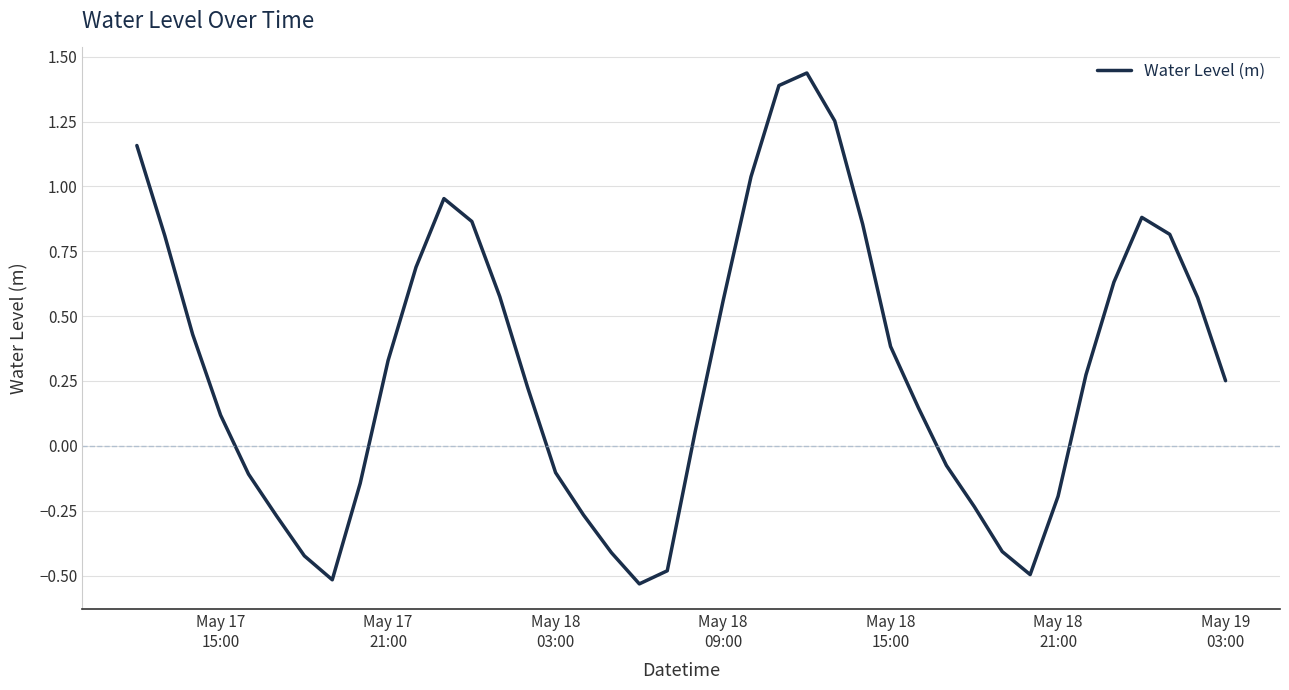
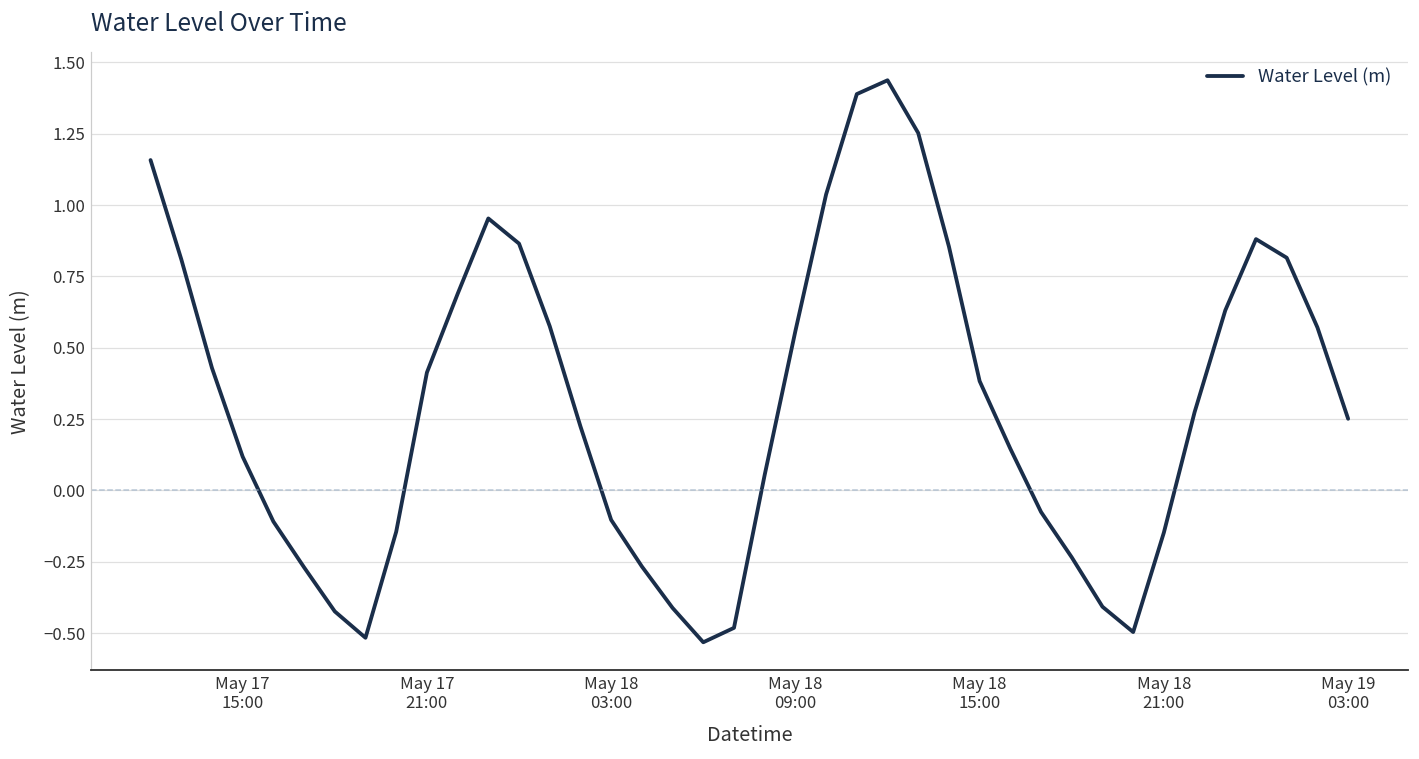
May 17 21:00: 0.33 -> 0.41
May 18 21:00: -0.19 -> -0.15
